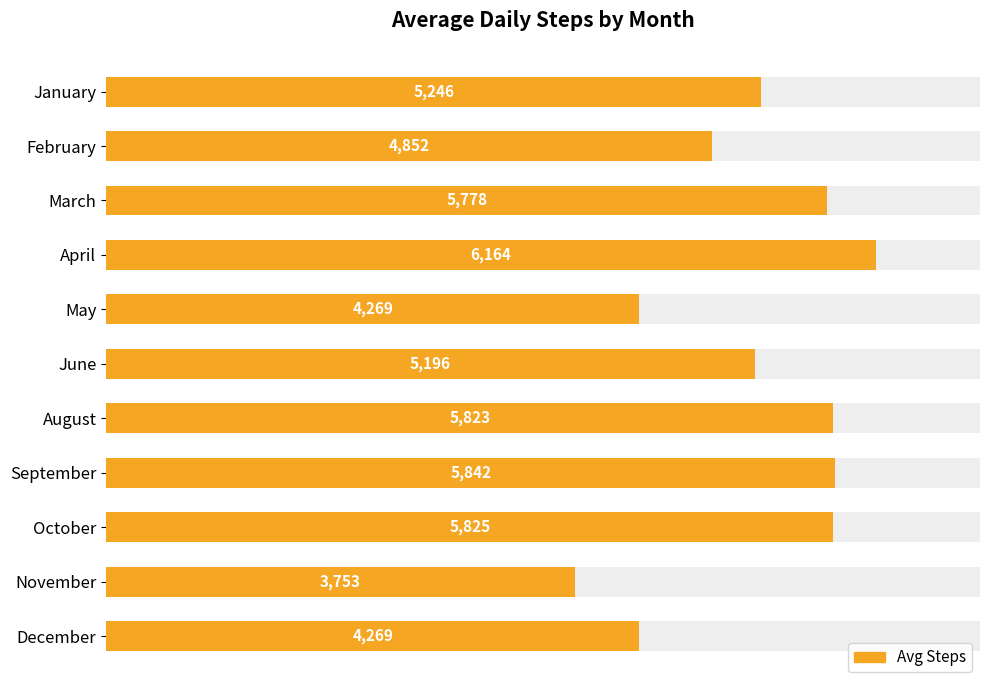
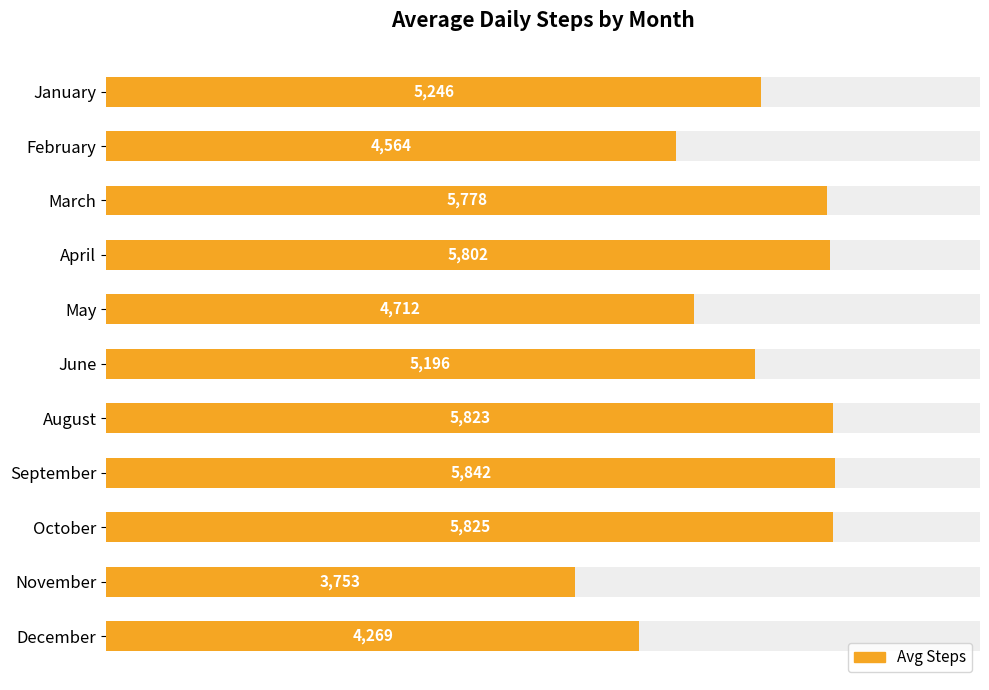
Avg Steps, February: 4,852 -> 4,564
Avg Steps, April: 6,164 -> 5,802
Avg Steps, May: 4,269 -> 4,712
